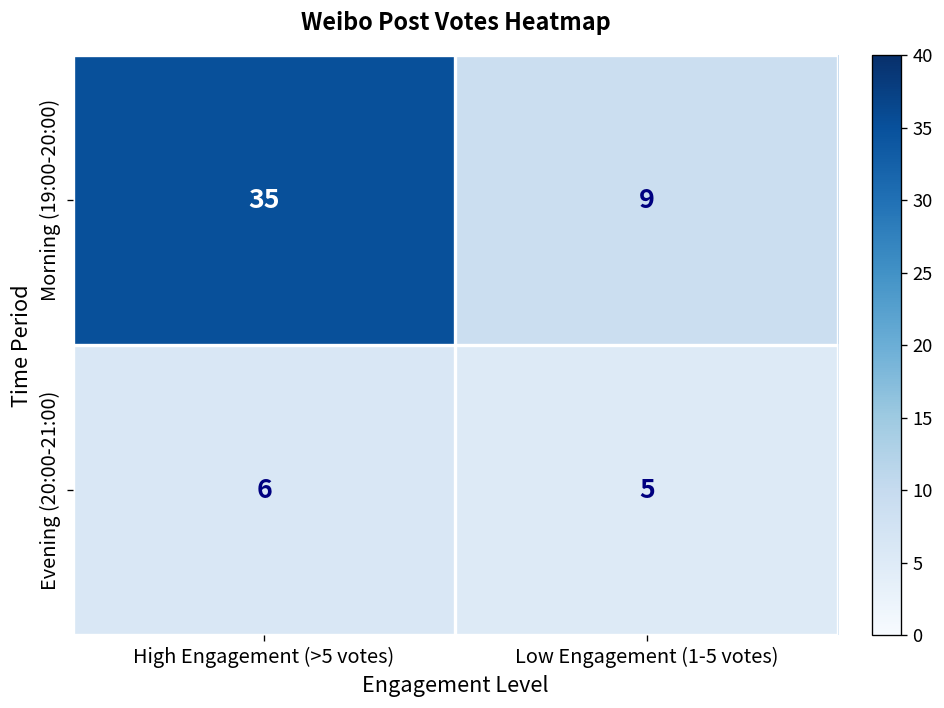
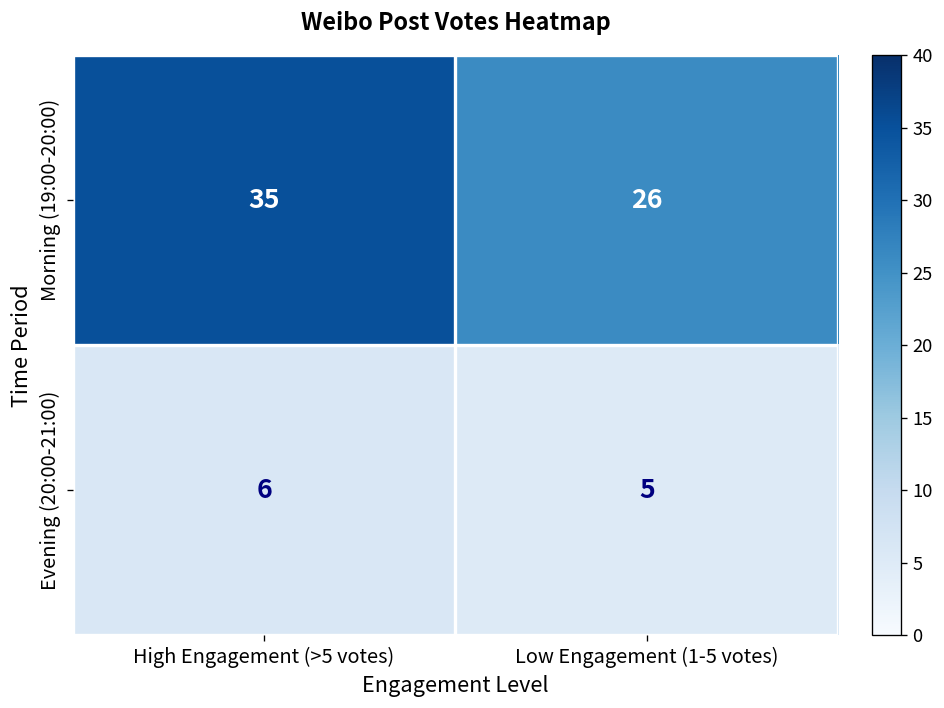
Morning (19:00-20:00), Low Engagement (1-5 votes): 9 -> 26
